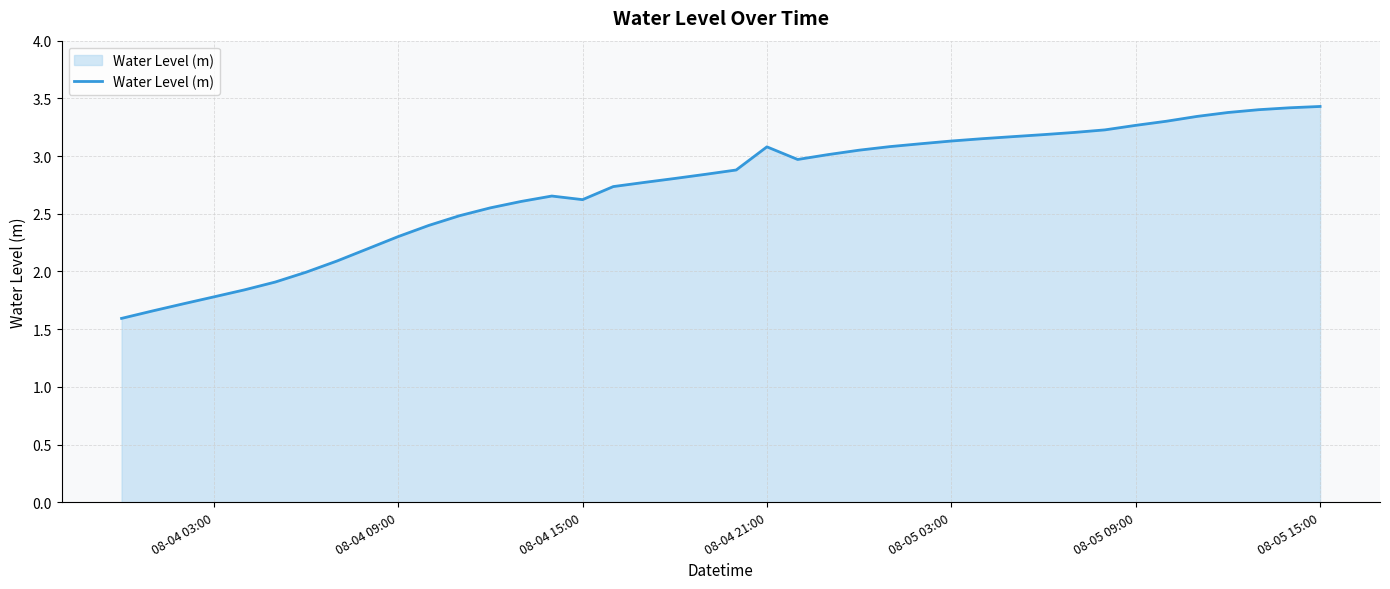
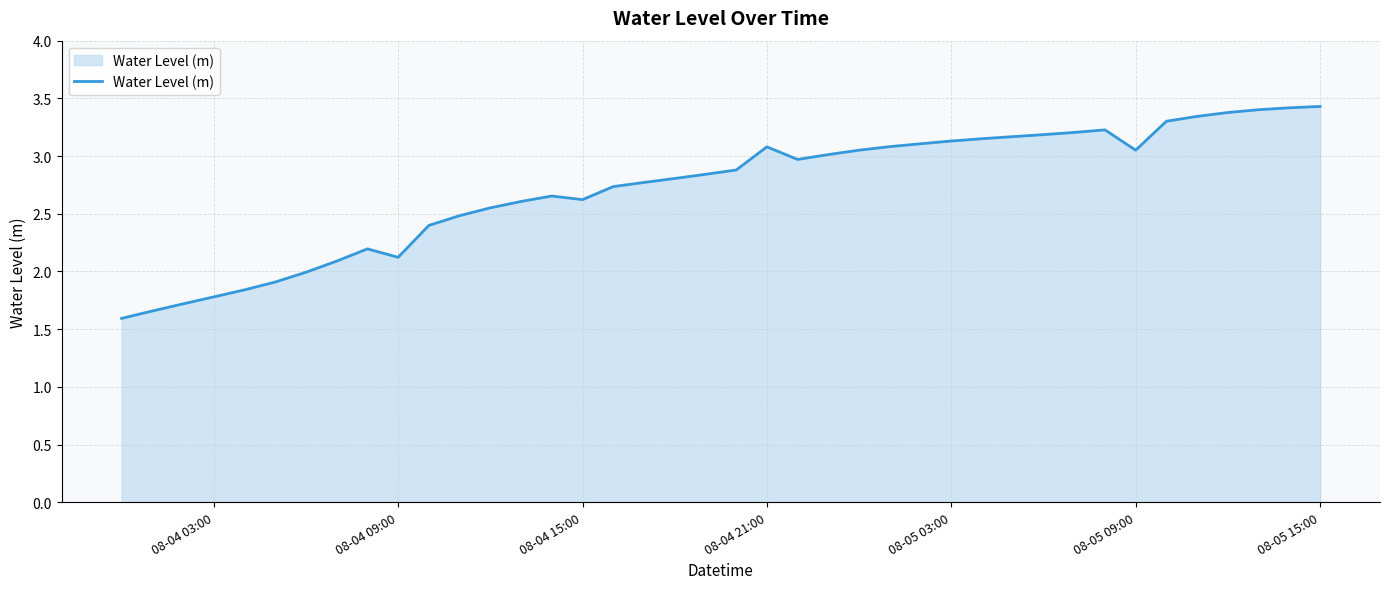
08-04 09:00: 2.30 -> 2.12
08-05 09:00: 3.27 -> 3.05
